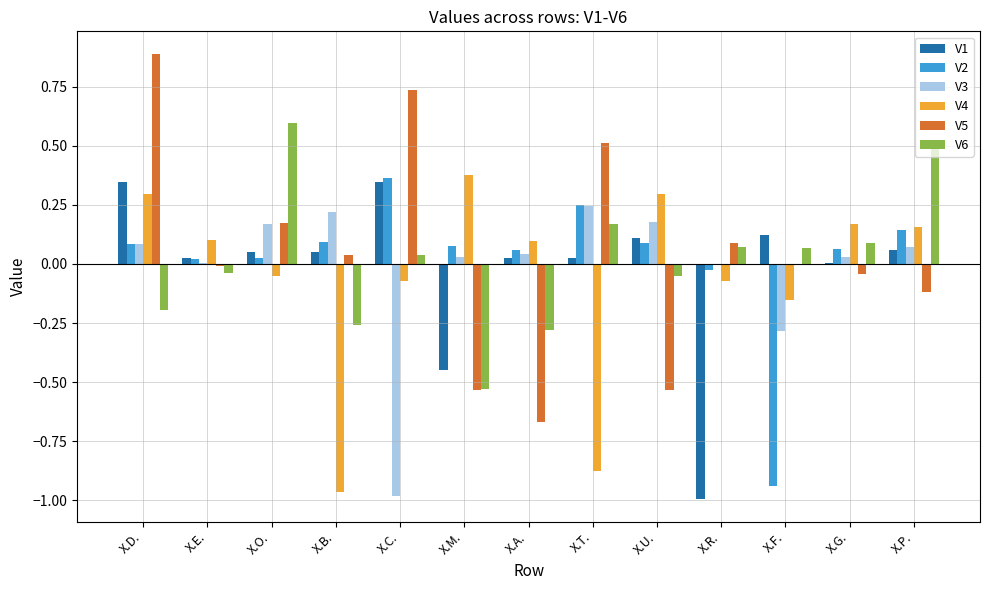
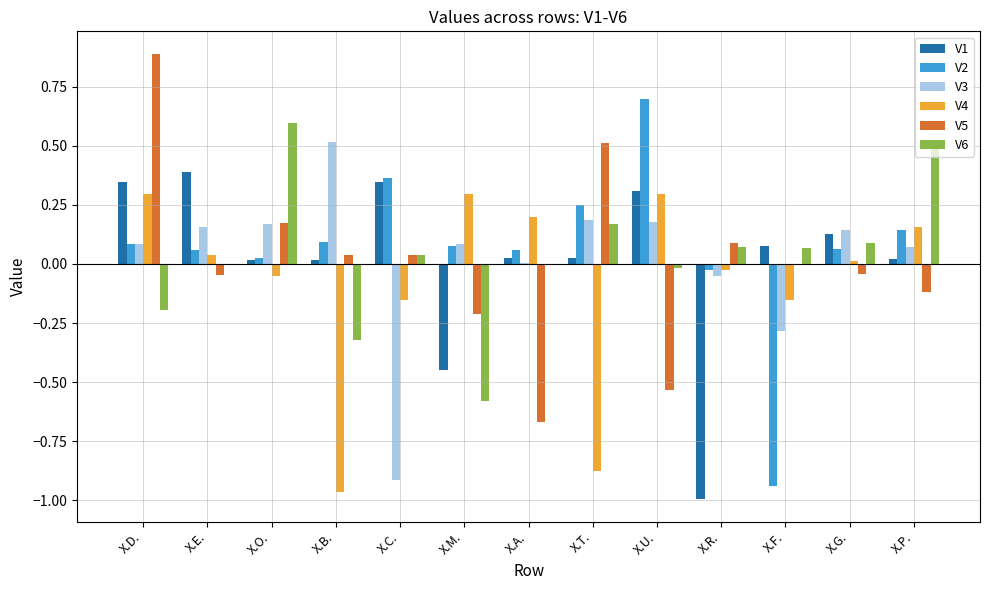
V1, X.E.: 0.02 -> 0.39
V2, X.E.: 0.02 -> 0.06
V3, X.E.: 0.01 -> 0.16
V4, X.E.: 0.10 -> 0.04
V5, X.E.: -0.01 -> -0.05
V6, X.E.: -0.04 -> 0.00
V1, X.O.: 0.05 -> 0.02
V1, X.B.: 0.05 -> 0.02
V3, X.B.: 0.22 -> 0.52
V6, X.B.: -0.26 -> -0.32
V3, X.C.: -0.98 -> -0.91
V4, X.C.: -0.07 -> -0.15
V5, X.C.: 0.74 -> 0.04
V3, X.M.: 0.03 -> 0.09
V4, X.M.: 0.38 -> 0.30
V5, X.M.: -0.53 -> -0.21
V6, X.M.: -0.53 -> -0.58
V3, X.A.: 0.04 -> 0.01
V4, X.A.: 0.10 -> 0.20
V6, X.A.: -0.28 -> 0.00
V3, X.T.: 0.24 -> 0.19
V1, X.U.: 0.11 -> 0.31
V2, X.U.: 0.09 -> 0.70
V6, X.U.: -0.05 -> -0.02
V3, X.R.: 0.00 -> -0.05
V4, X.R.: -0.07 -> -0.02
V1, X.F.: 0.12 -> 0.08
V1, X.G.: 0.00 -> 0.13
V3, X.G.: 0.03 -> 0.14
V4, X.G.: 0.17 -> 0.01
V1, X.P.: 0.06 -> 0.02
